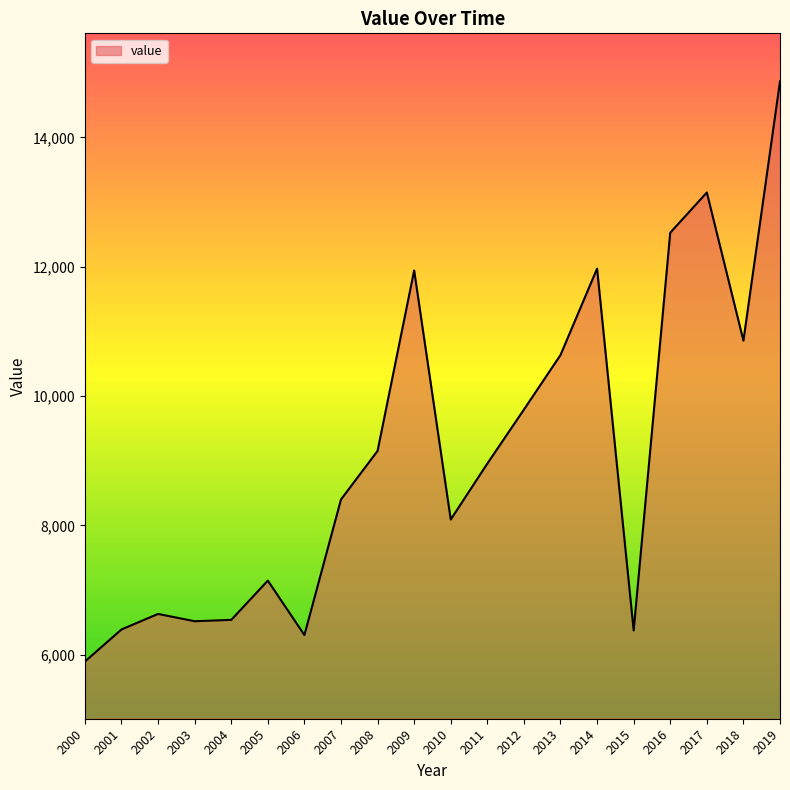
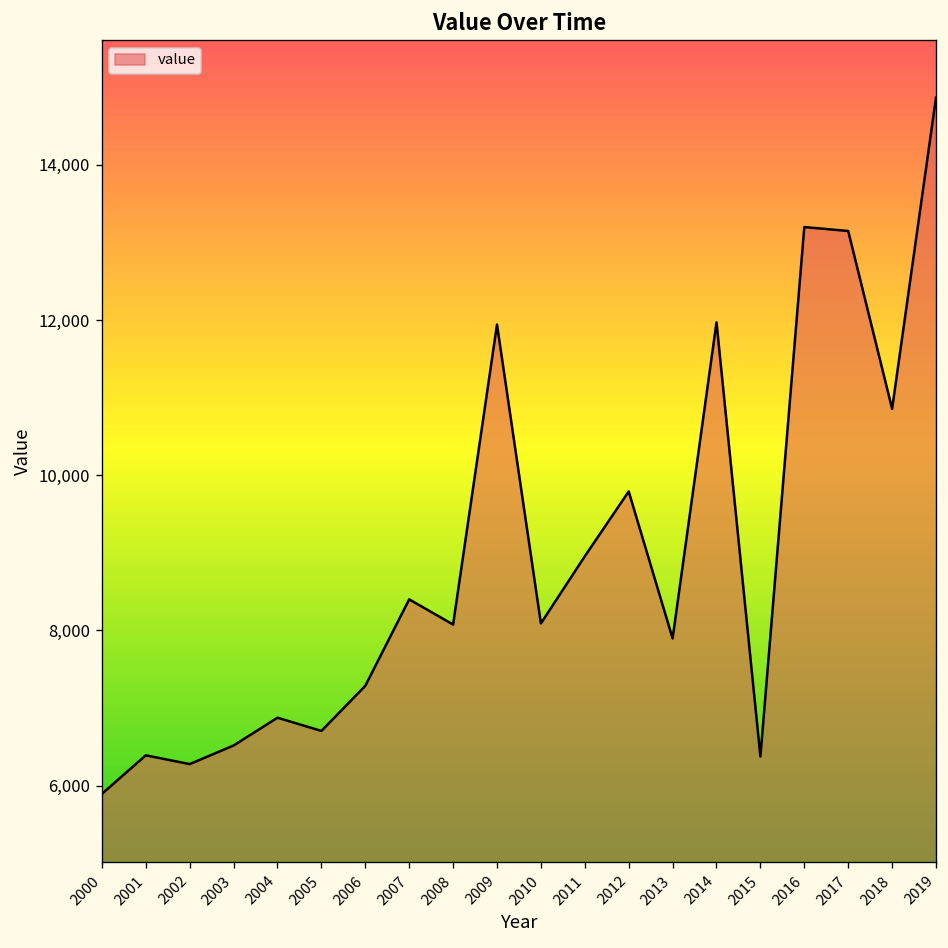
2002: 6,600 -> 6,300
2004: 6,500 -> 6,900
2005: 7,100 -> 6,700
2006: 6,300 -> 7,300
2008: 9,200 -> 8,100
2013: 10,600 -> 7,900
2016: 12,500 -> 13,200
